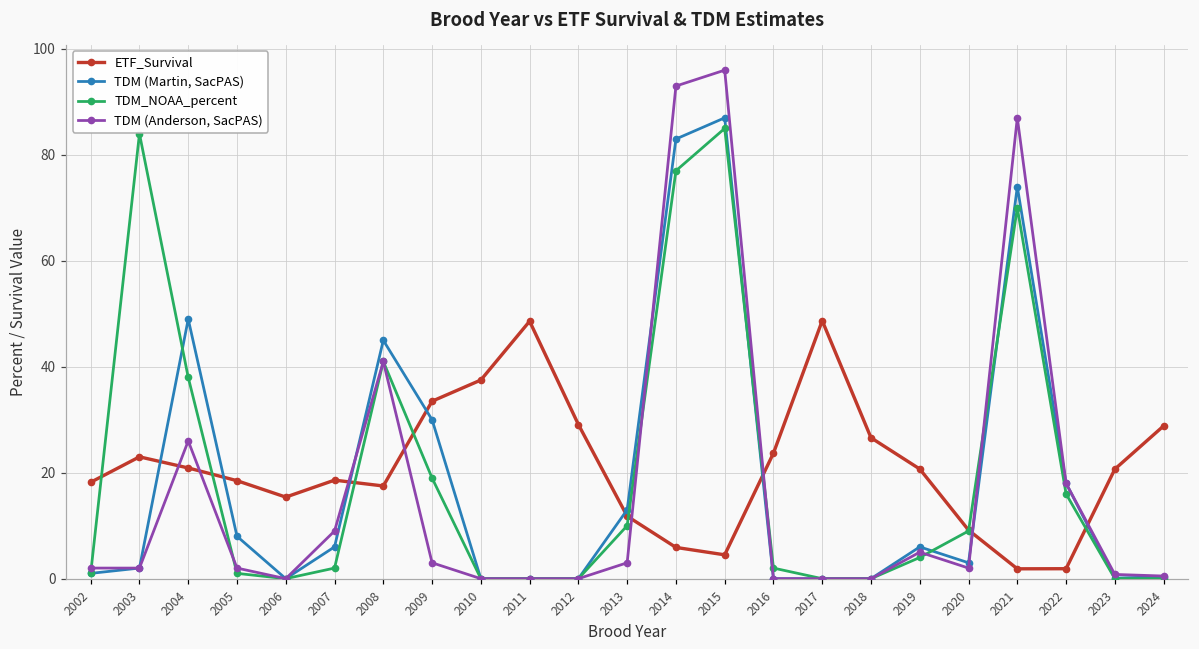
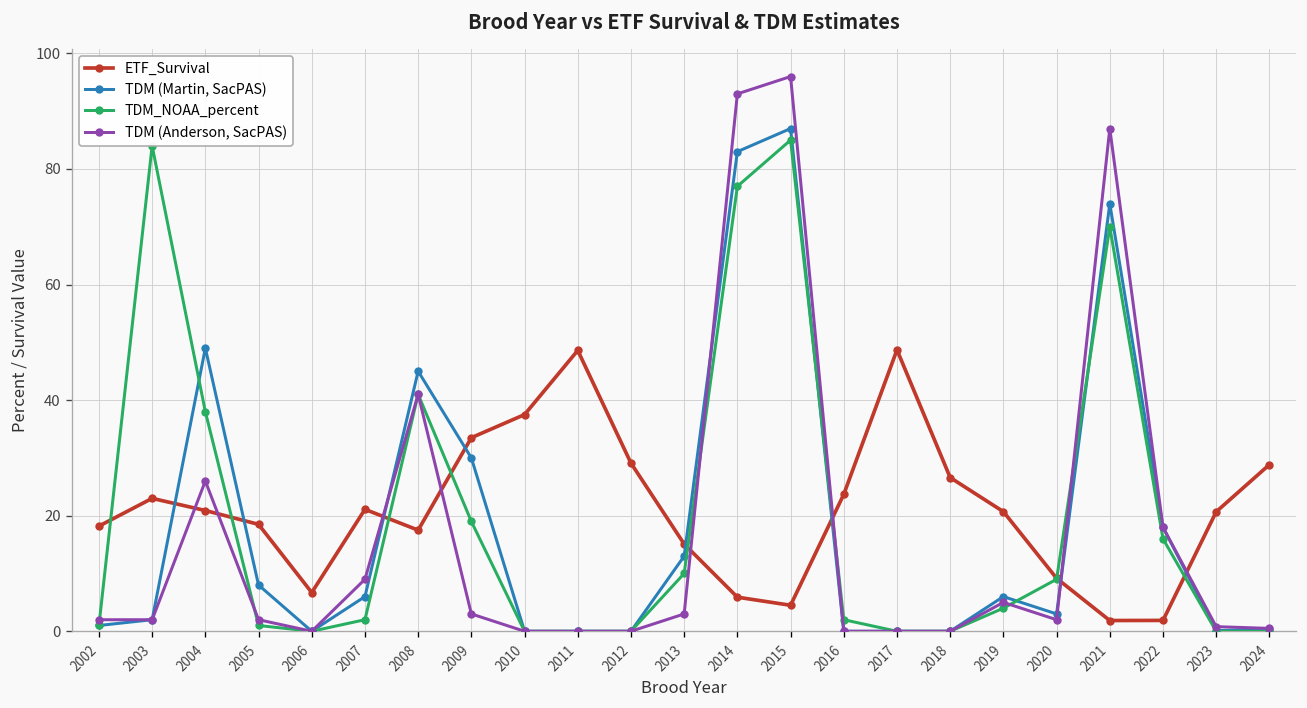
ETF_Survival, 2006: 15 -> 7
ETF_Survival, 2007: 19 -> 21
ETF_Survival, 2013: 12 -> 15
